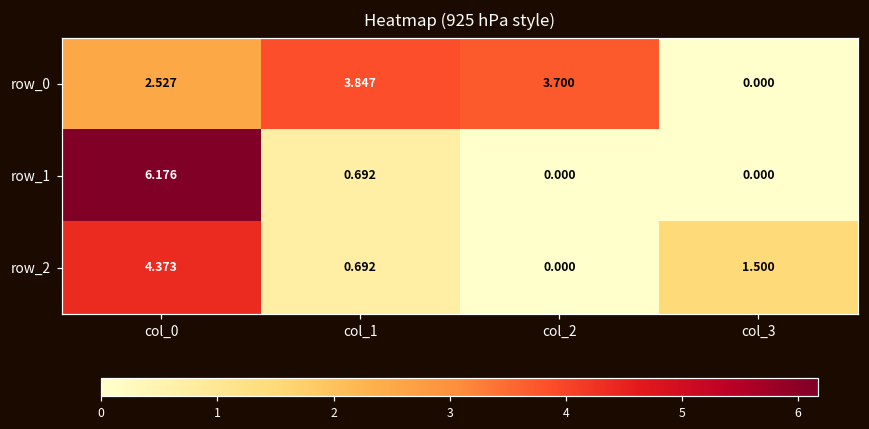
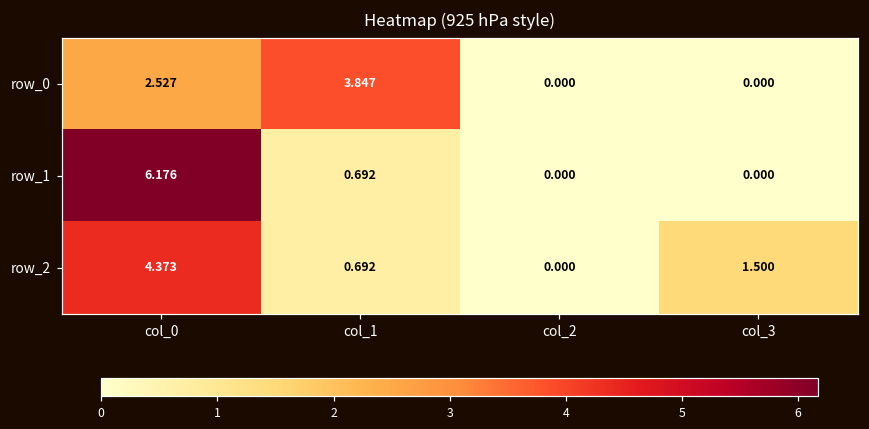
row_0, col_2: 3.700 -> 0.000
